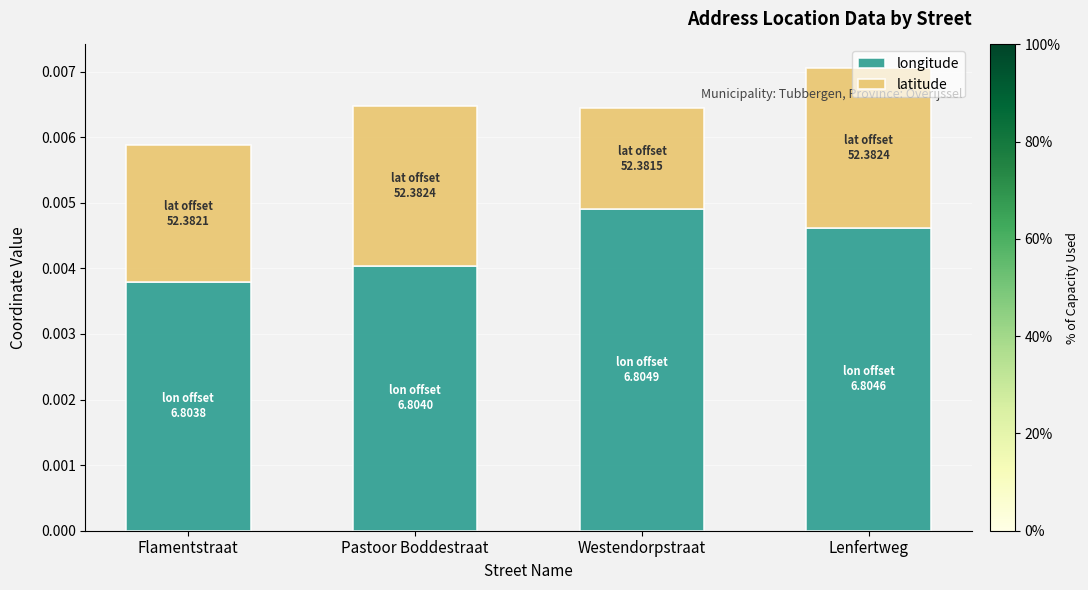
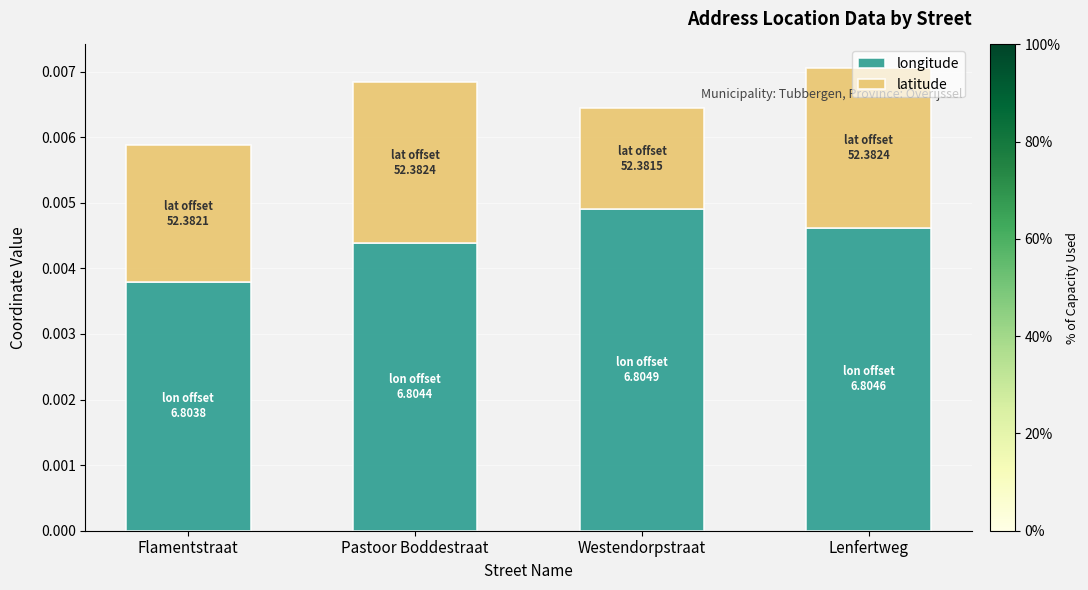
longitude, Pastoor Boddestraat: 6.8040 -> 6.8044
